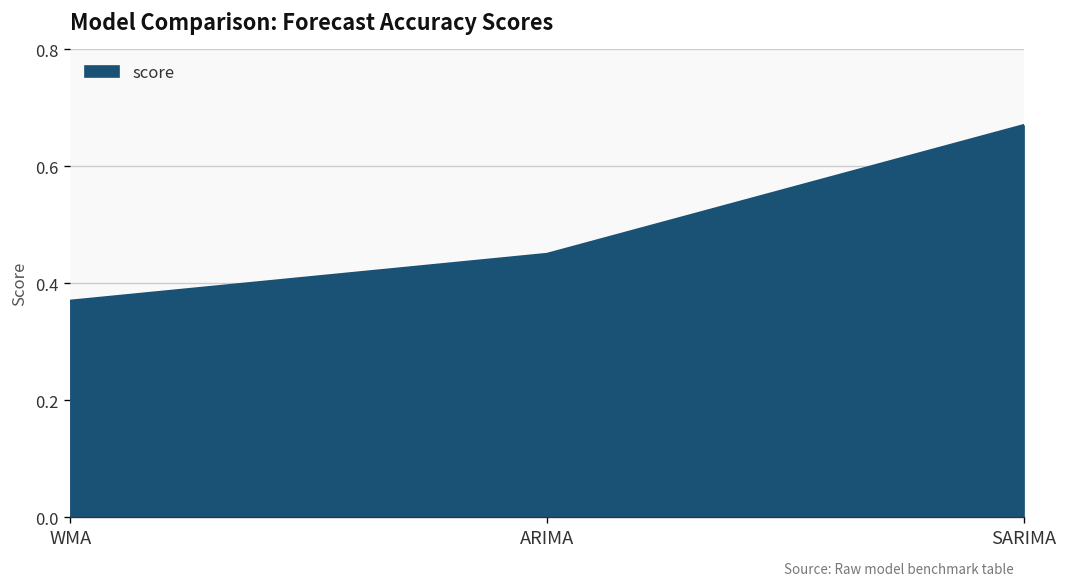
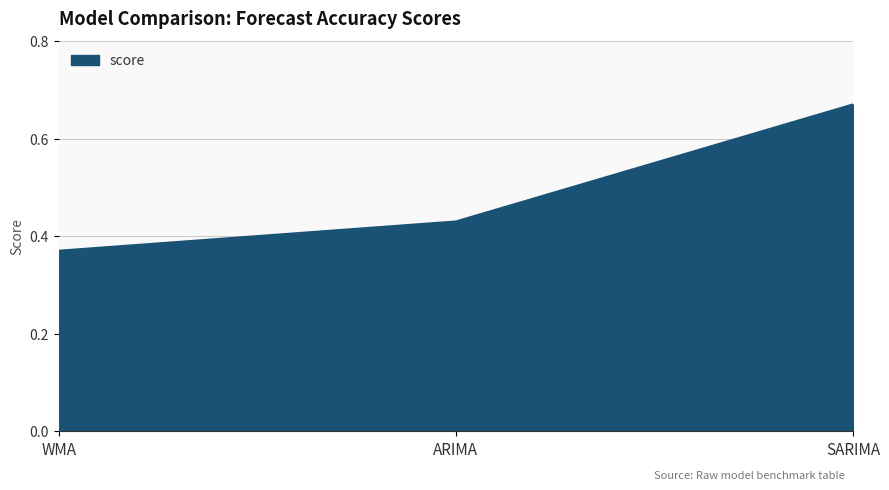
ARIMA: 0.45 -> 0.43
